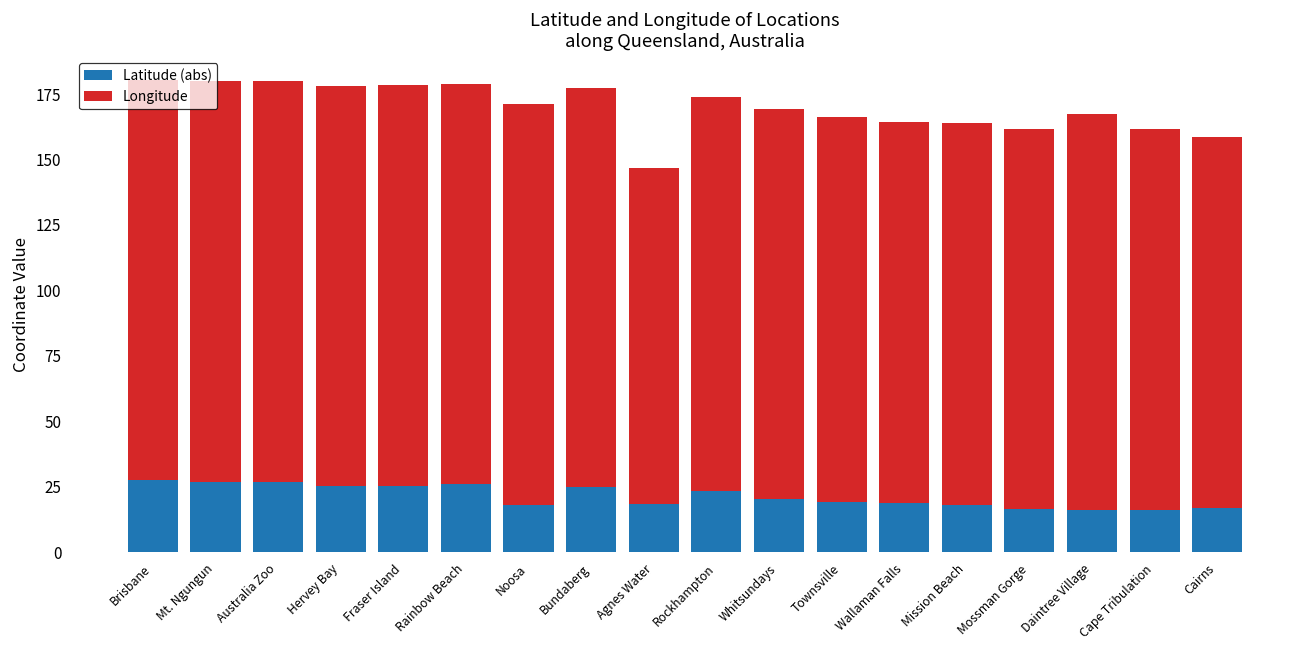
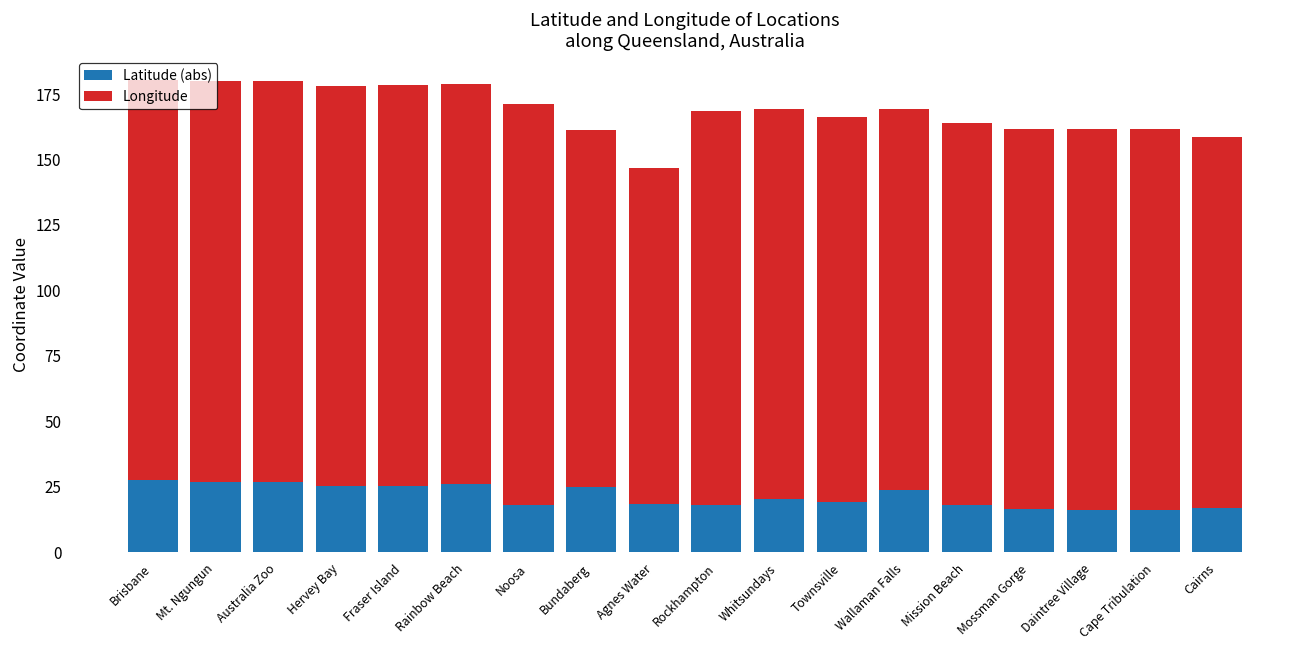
Longitude, Bundaberg: 152 -> 136
Latitude (abs), Rockhampton: 23 -> 18
Latitude (abs), Wallaman Falls: 19 -> 24
Longitude, Daintree Village: 151 -> 145
